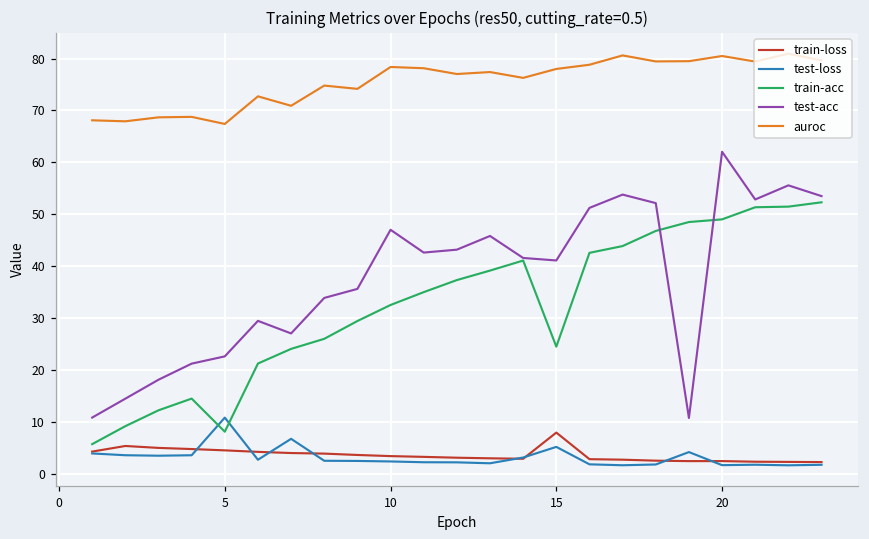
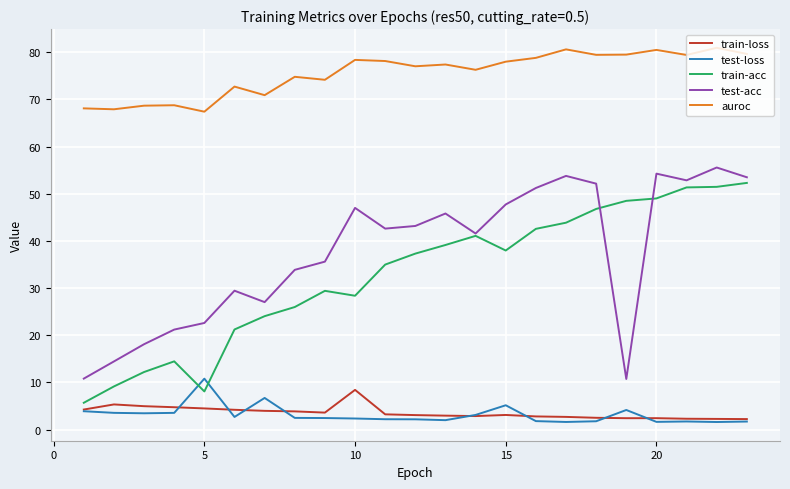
train-loss, 10: 3 -> 8
train-acc, 10: 33 -> 28
train-loss, 15: 8 -> 3
train-acc, 15: 24 -> 38
test-acc, 15: 41 -> 48
test-acc, 20: 62 -> 54
